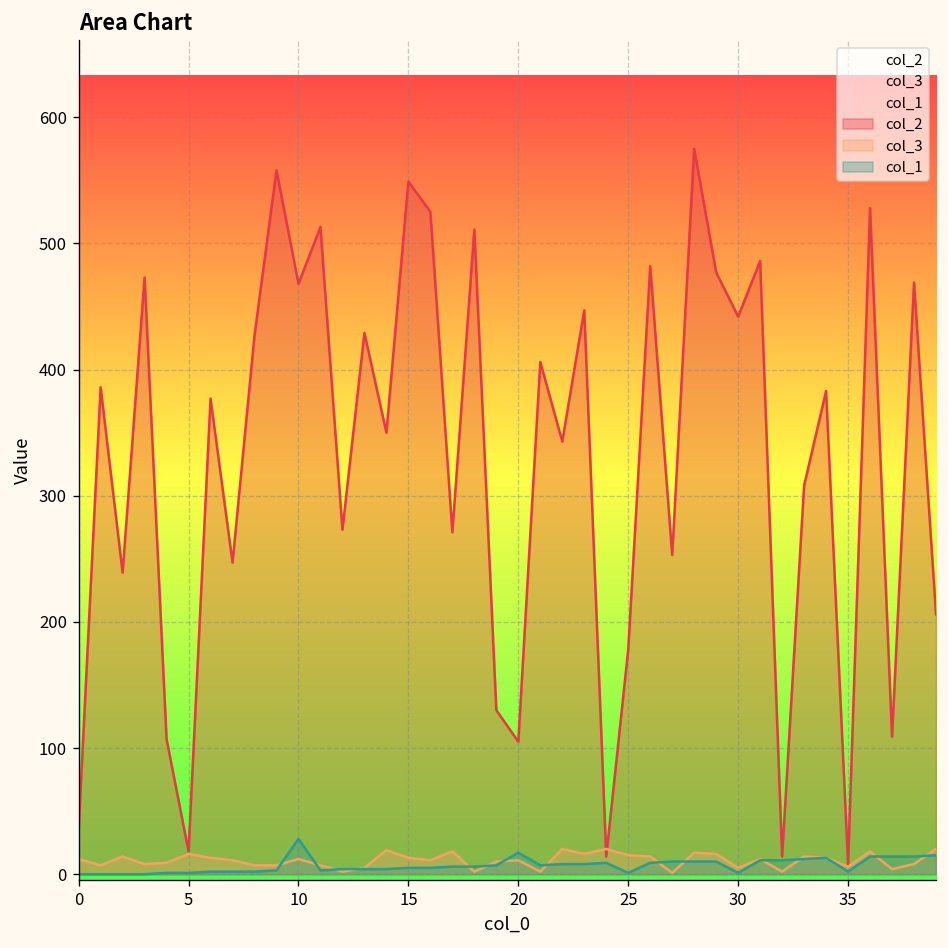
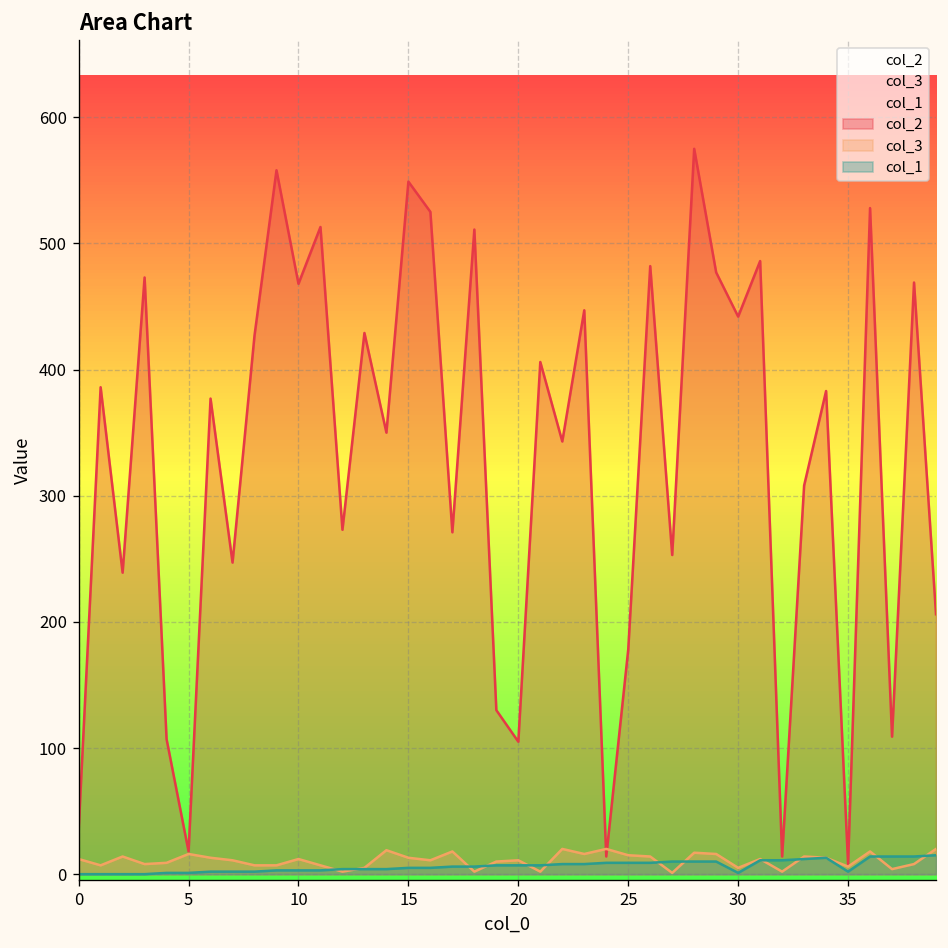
col_1, 10: 28 -> 3
col_1, 20: 17 -> 7
col_1, 25: 1 -> 9
